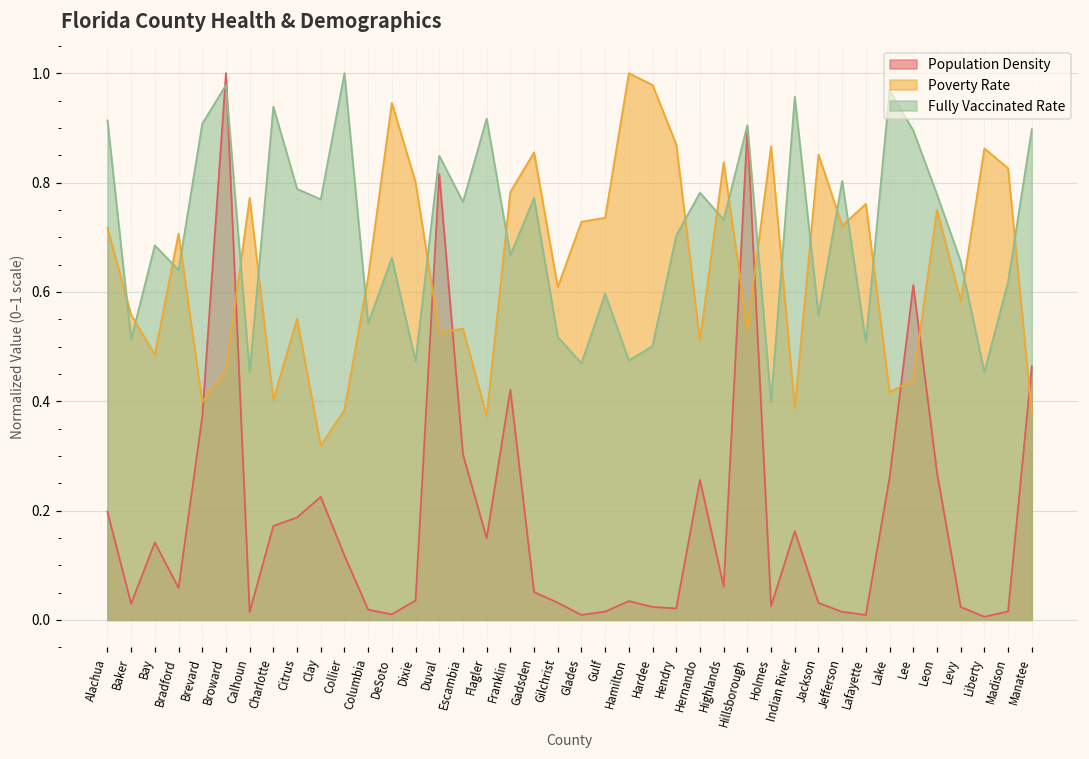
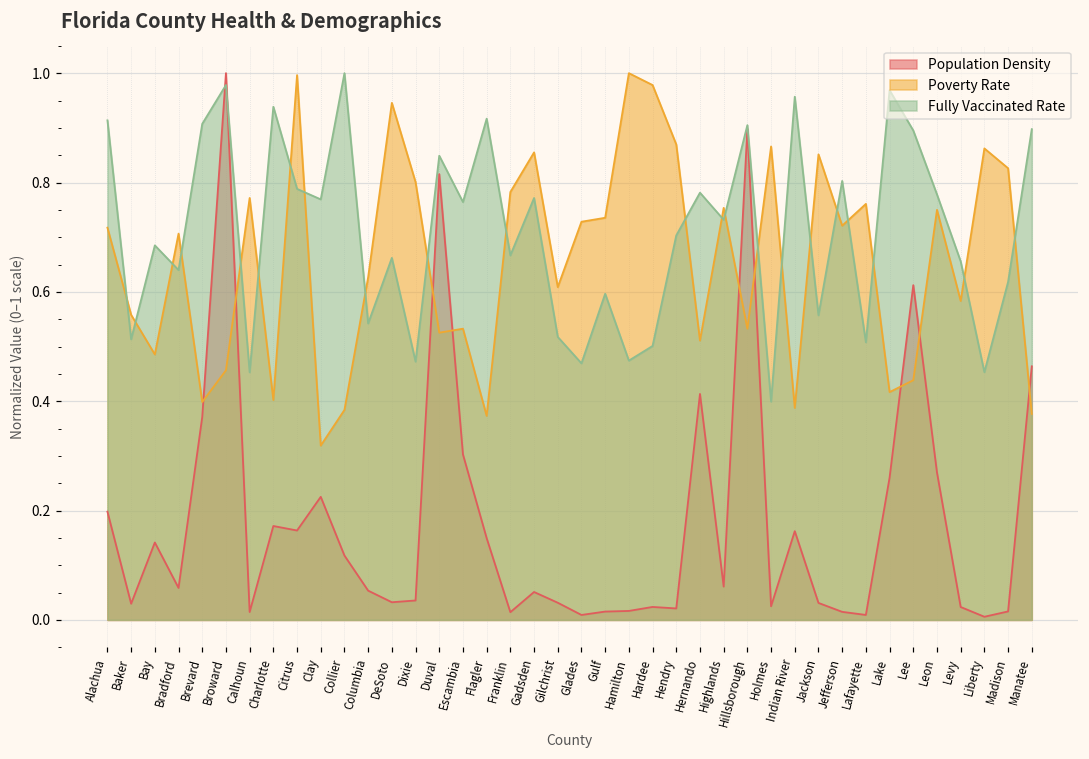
Population Density, Citrus: 0.19 -> 0.16
Poverty Rate, Citrus: 0.55 -> 1.00
Population Density, Columbia: 0.02 -> 0.05
Population Density, DeSoto: 0.01 -> 0.03
Population Density, Franklin: 0.42 -> 0.01
Population Density, Hamilton: 0.03 -> 0.02
Population Density, Hernando: 0.26 -> 0.41
Poverty Rate, Highlands: 0.84 -> 0.75
